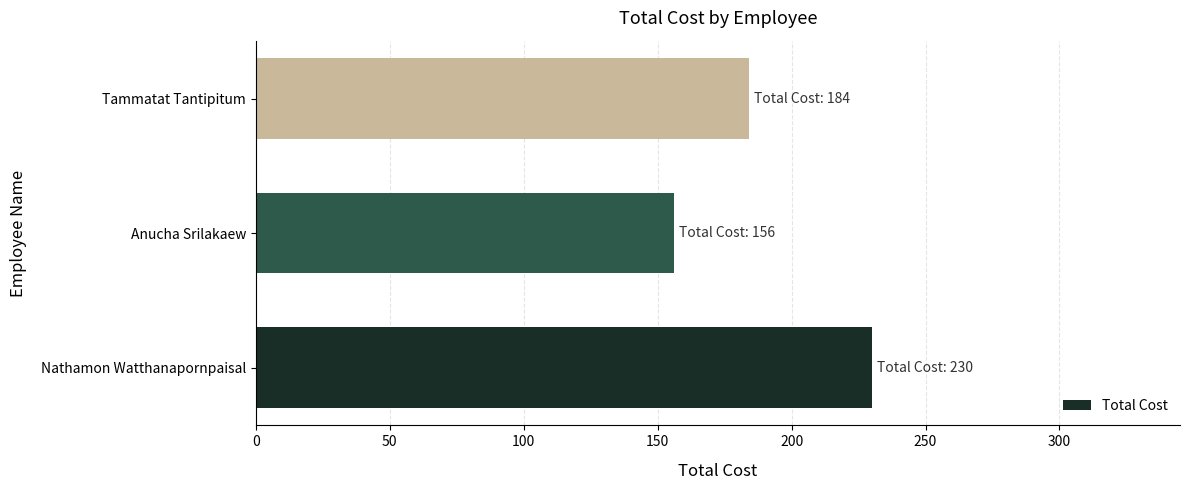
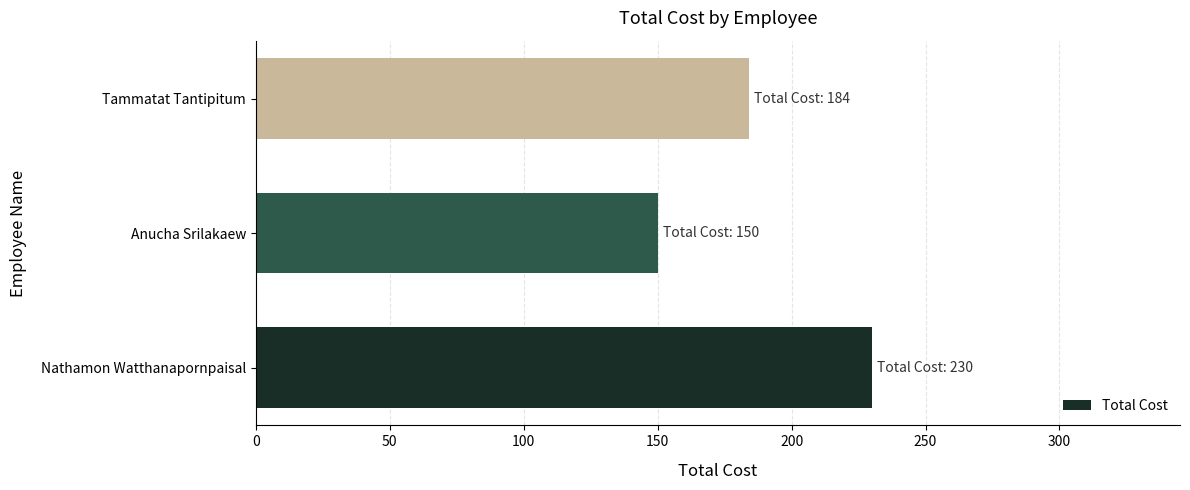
Anucha Srilakaew: 156 -> 150
